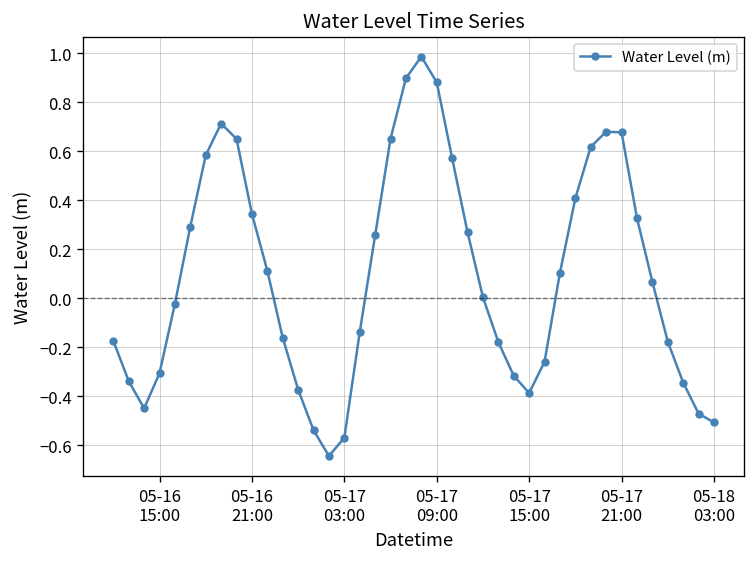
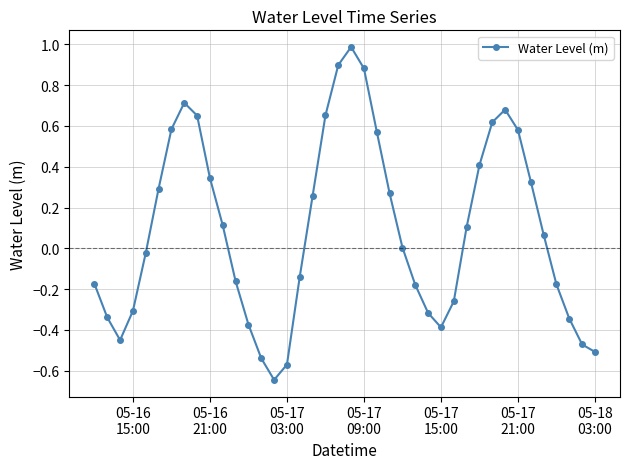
05-17 21:00: 0.68 -> 0.58
